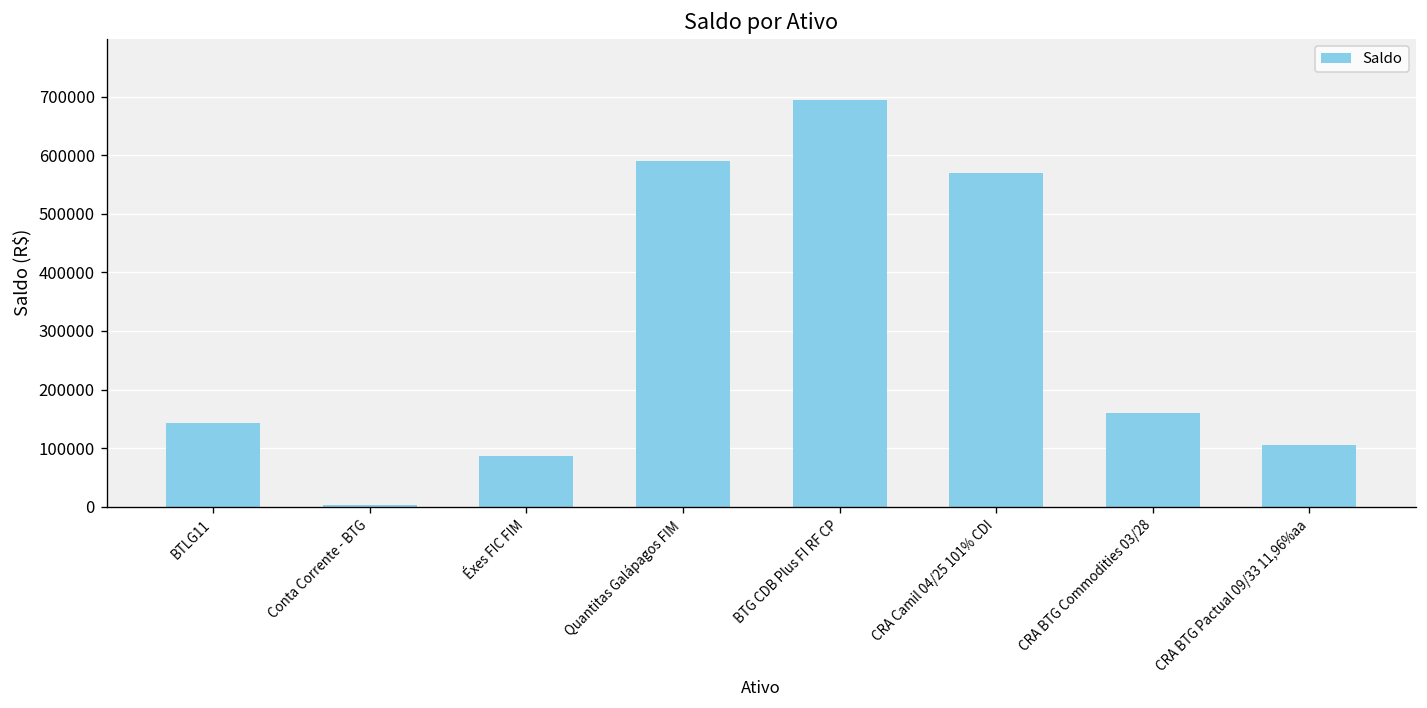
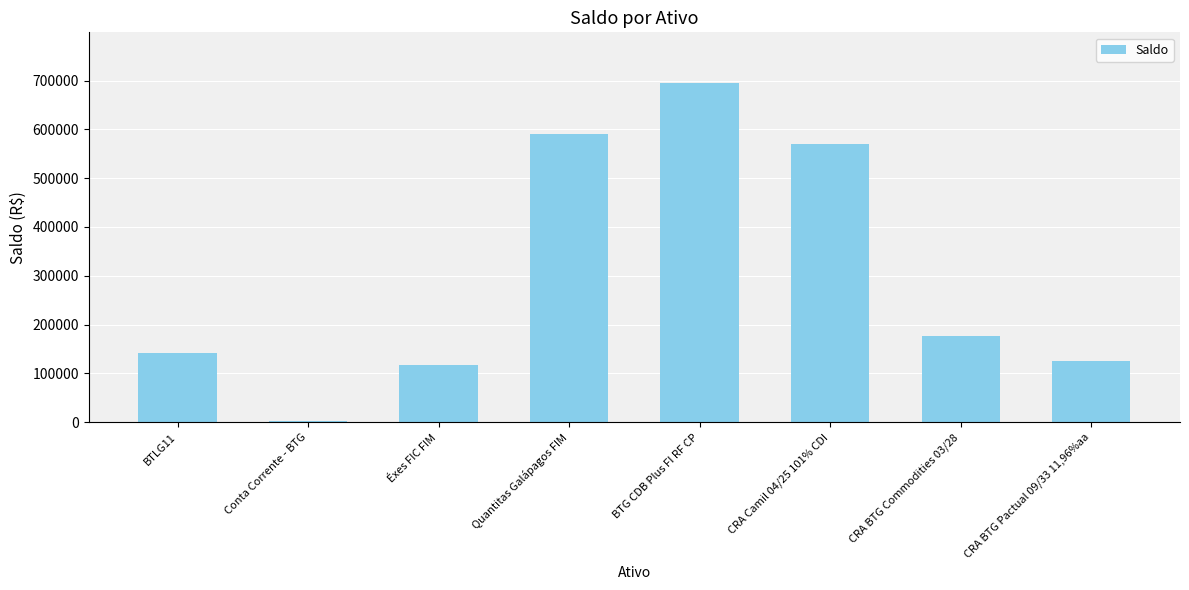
Éxes FIC FIM: 90000 -> 120000
CRA BTG Commodities 03/28: 160000 -> 180000
CRA BTG Pactual 09/33 11,96%aa: 100000 -> 130000
